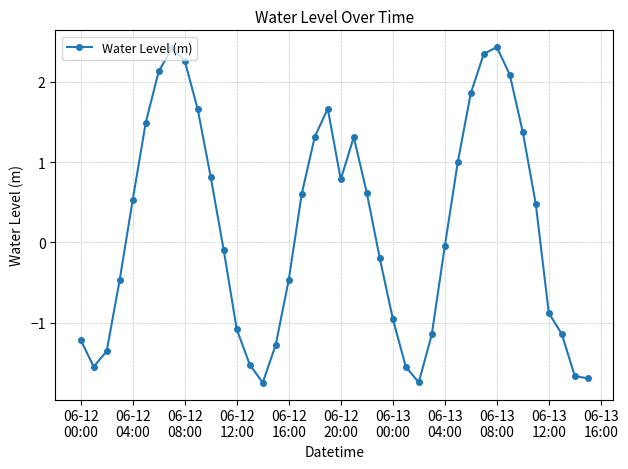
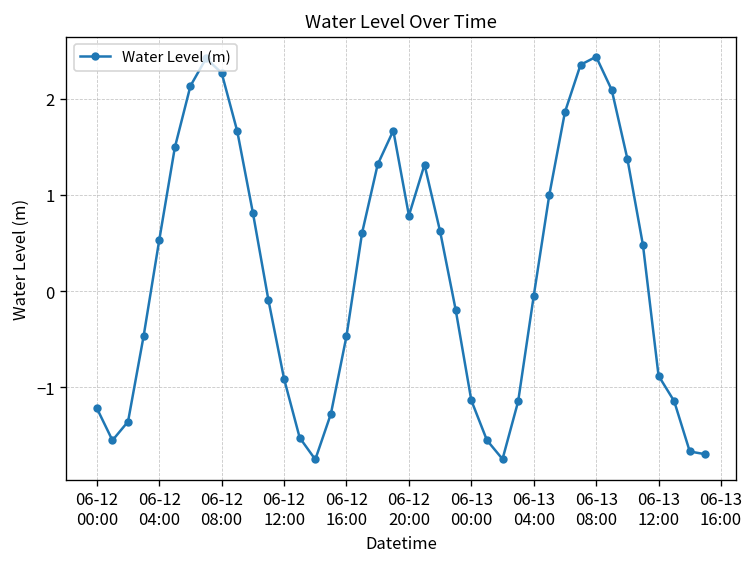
06-12 12:00: -1.1 -> -0.9
06-13 00:00: -1.0 -> -1.1
